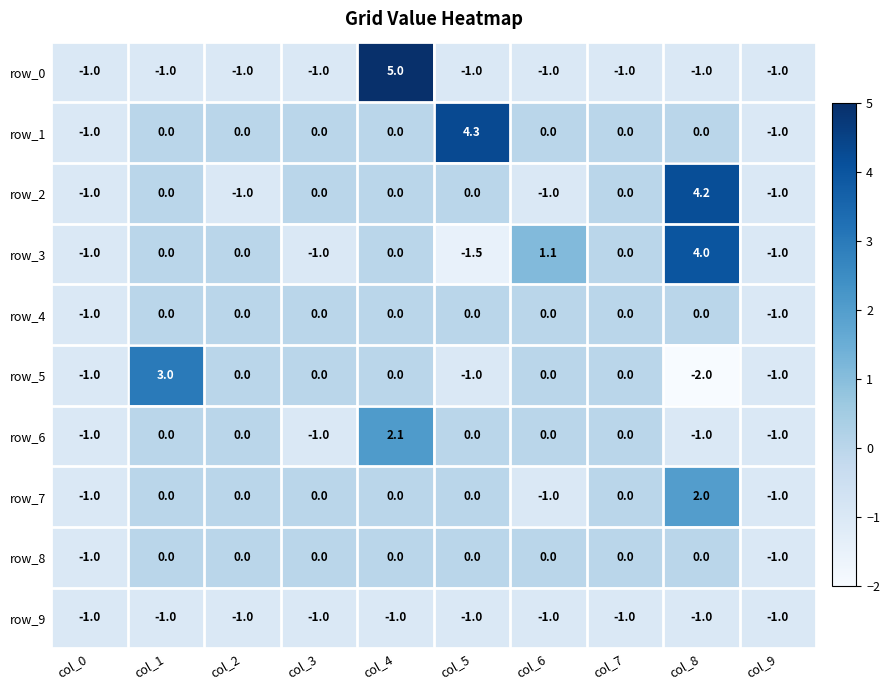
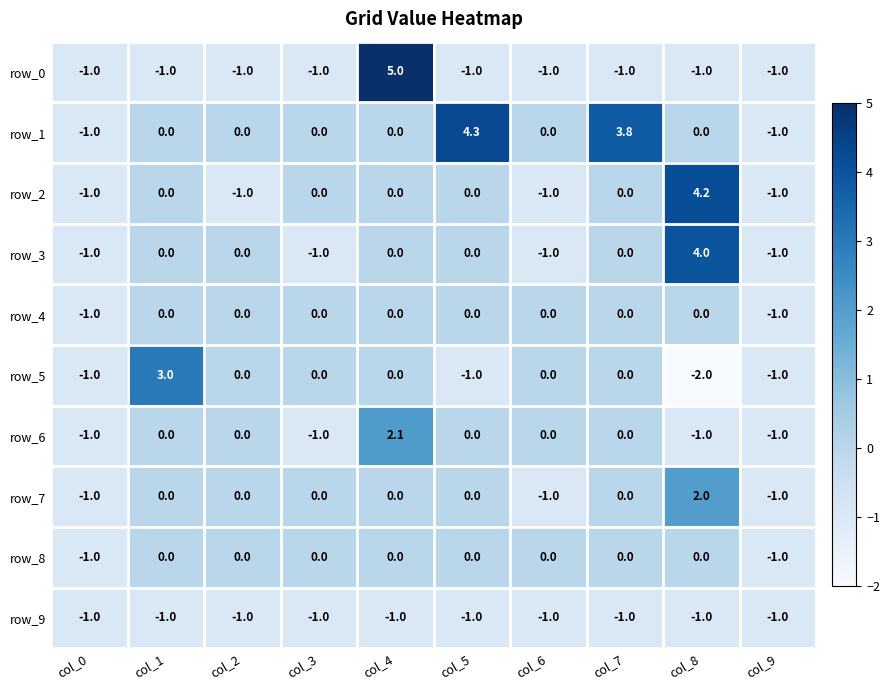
row_1, col_7: 0.0 -> 3.8
row_3, col_5: -1.5 -> 0.0
row_3, col_6: 1.1 -> -1.0
